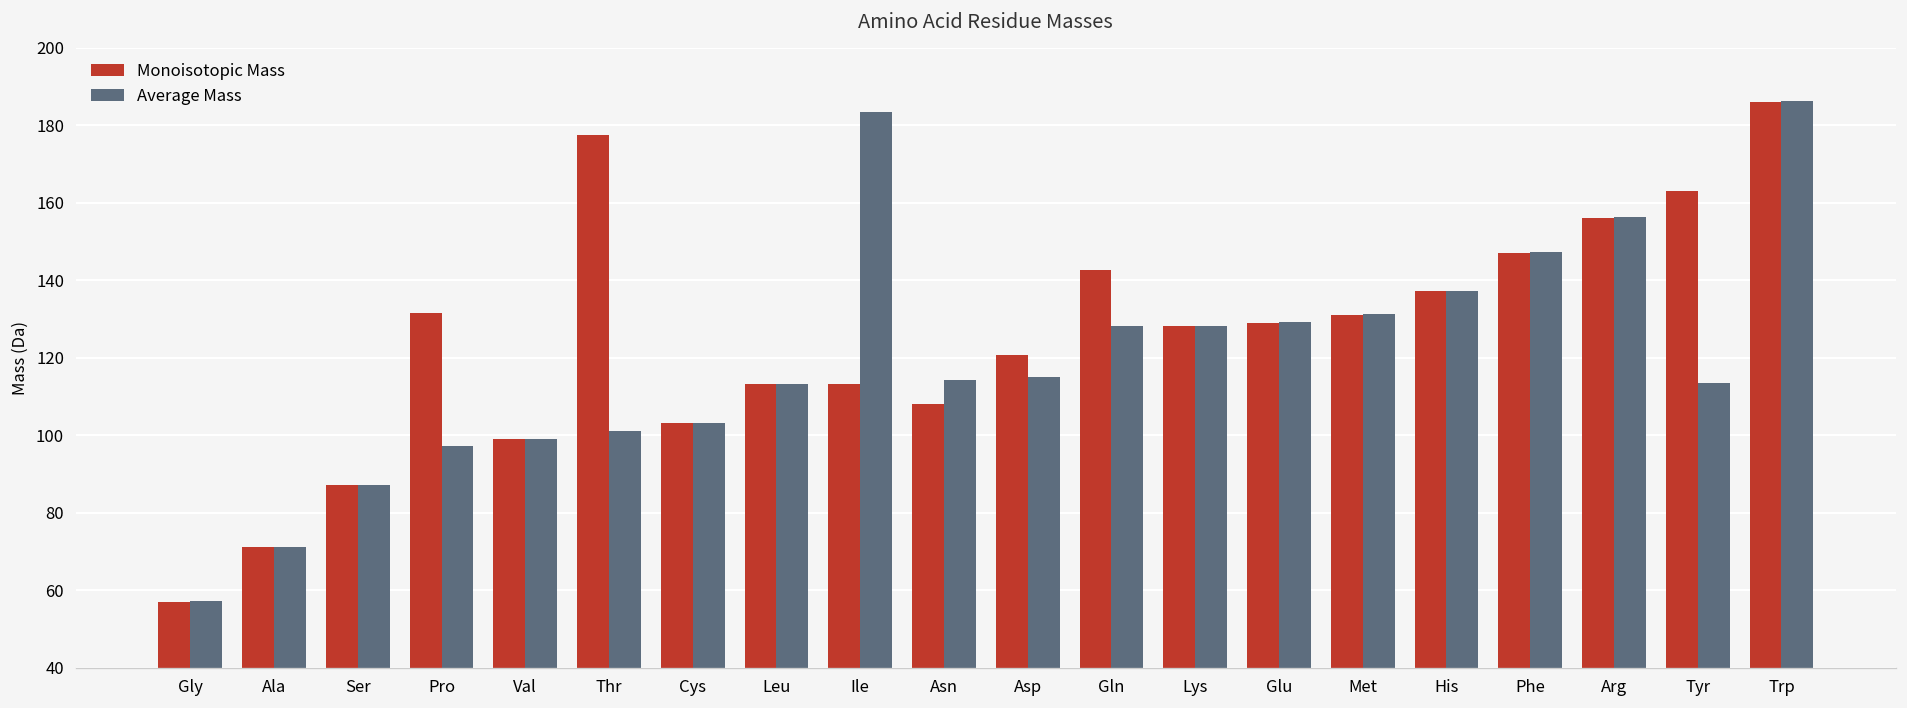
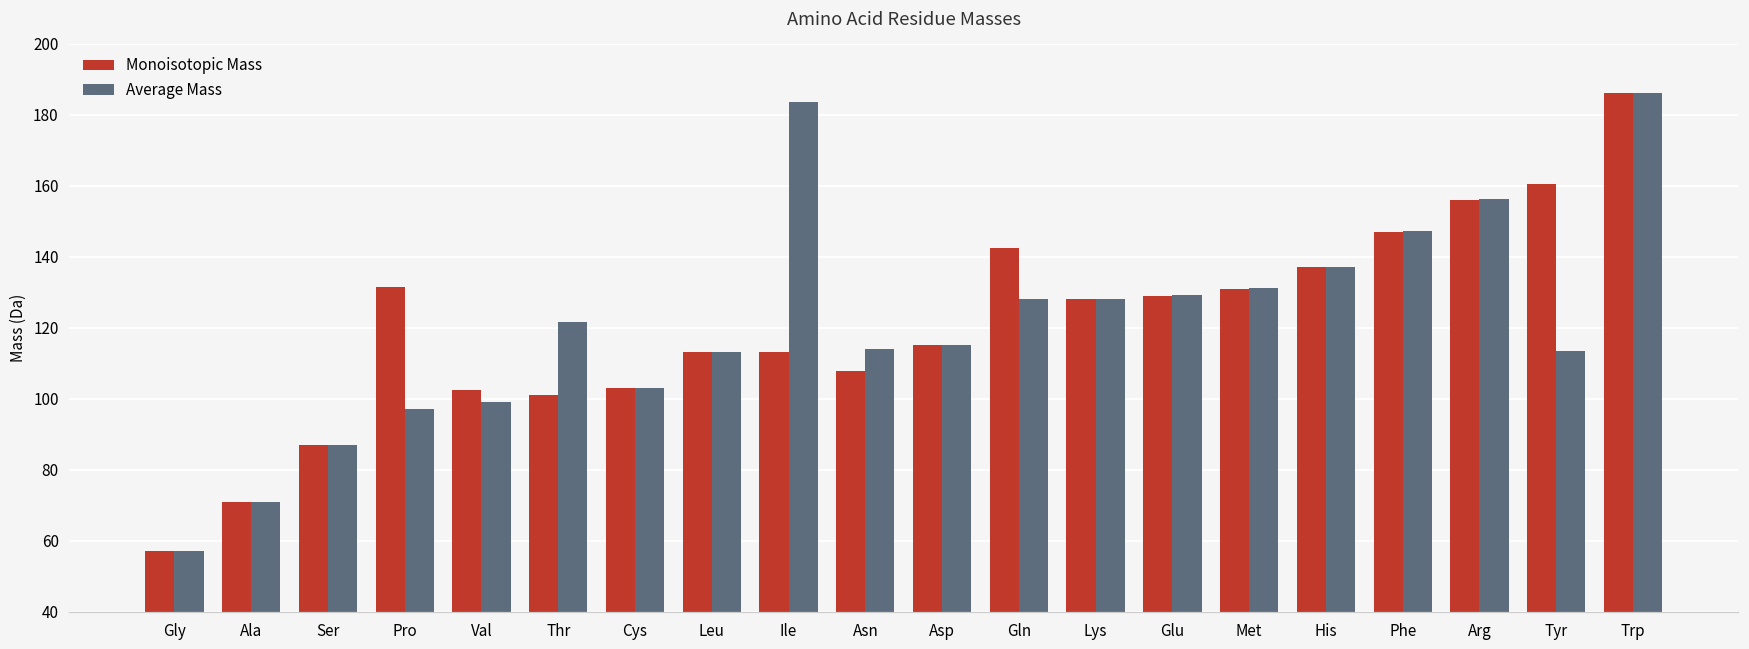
Monoisotopic Mass, Val: 99 -> 103
Monoisotopic Mass, Thr: 177 -> 101
Average Mass, Thr: 101 -> 122
Monoisotopic Mass, Asp: 121 -> 115
Monoisotopic Mass, Tyr: 163 -> 160
